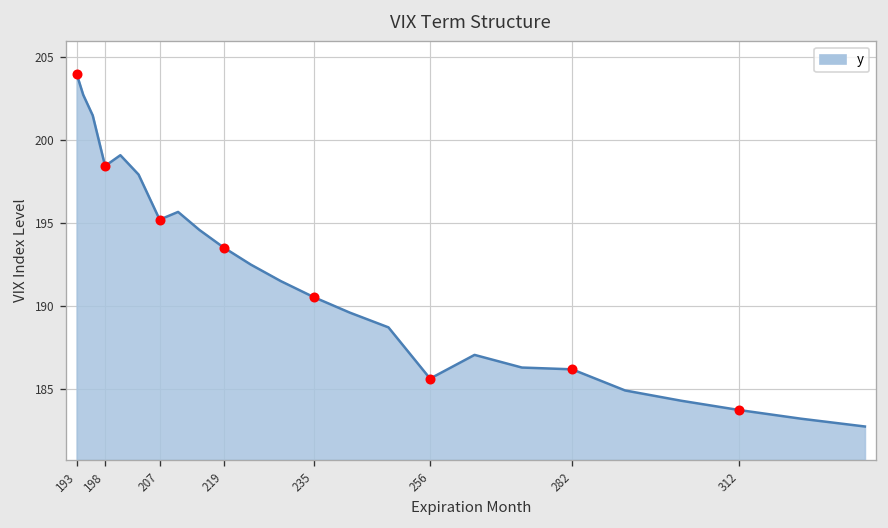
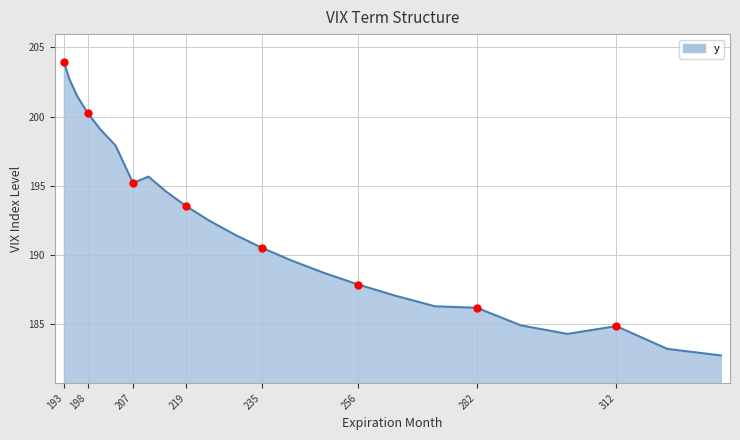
y, 198: 198.4 -> 200.3
y, 256: 185.6 -> 187.8
y, 312: 183.7 -> 184.8
